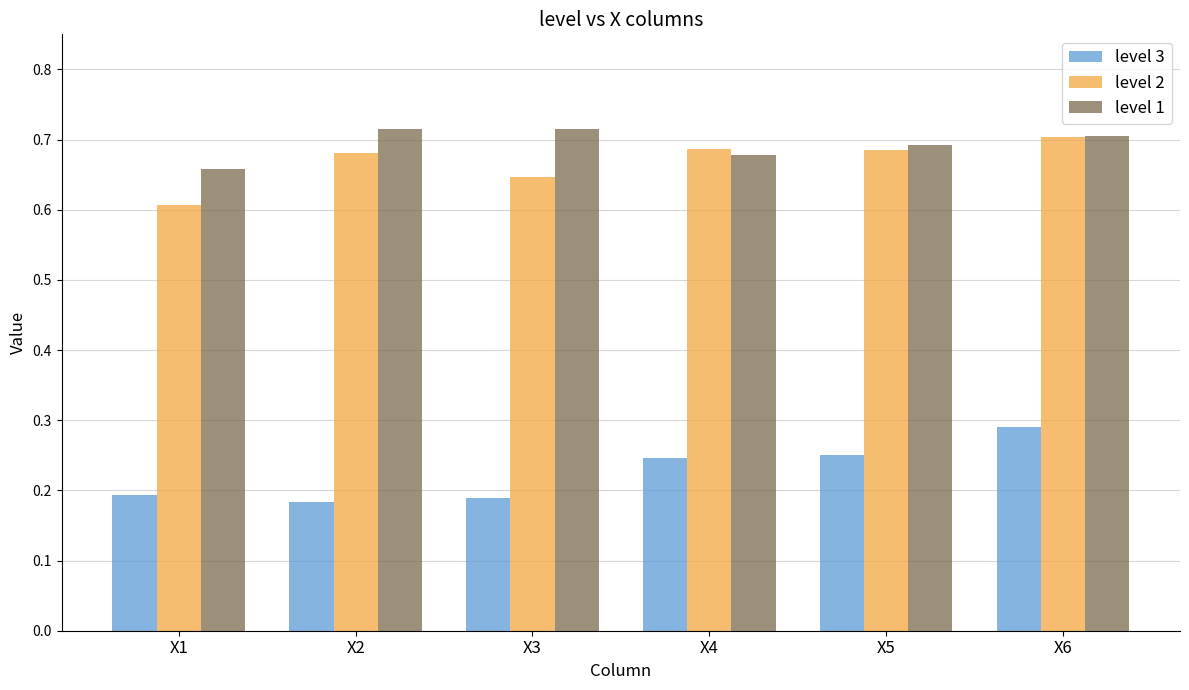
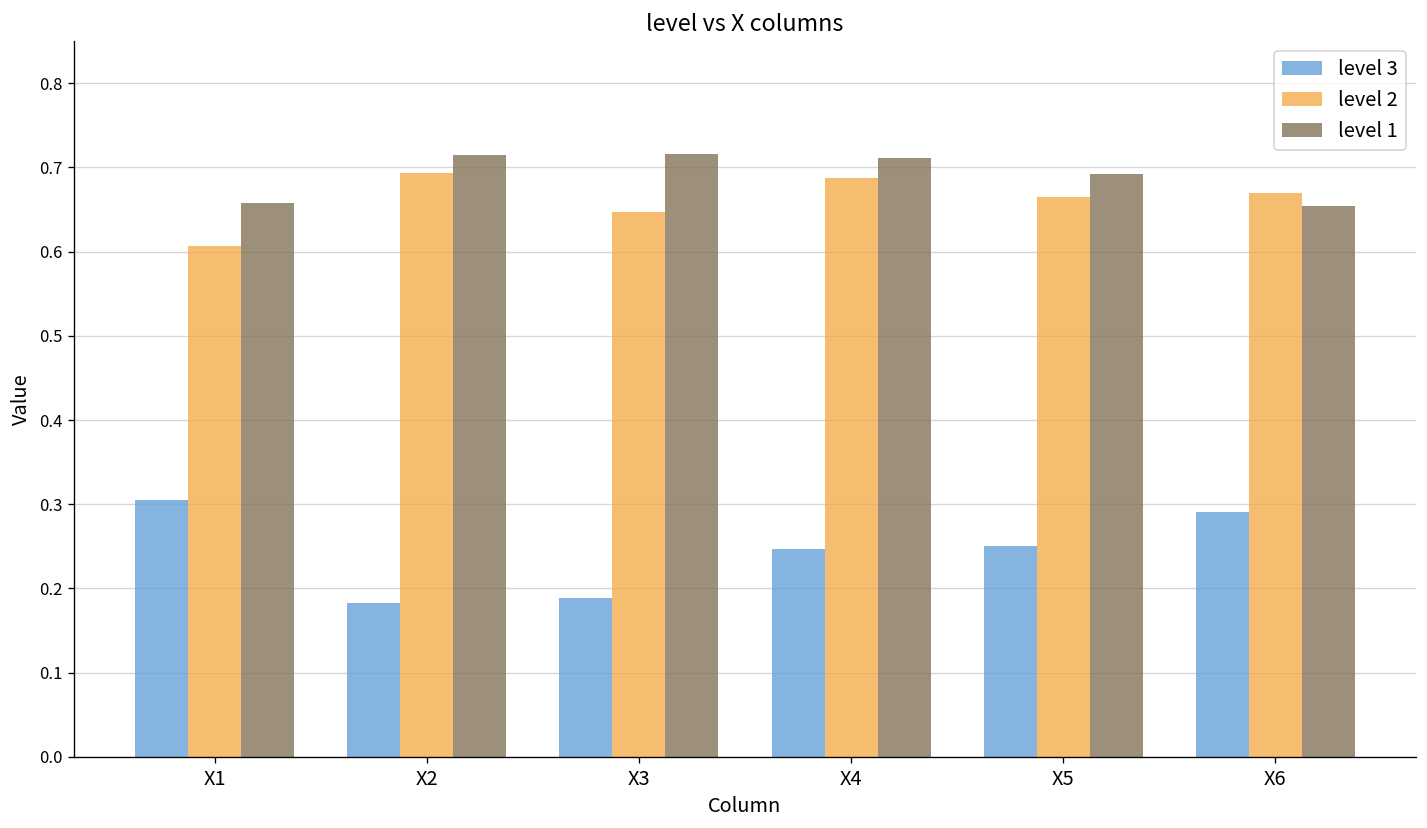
level 3, X1: 0.19 -> 0.30
level 2, X2: 0.68 -> 0.69
level 1, X4: 0.68 -> 0.71
level 2, X5: 0.69 -> 0.66
level 2, X6: 0.70 -> 0.67
level 1, X6: 0.71 -> 0.65
